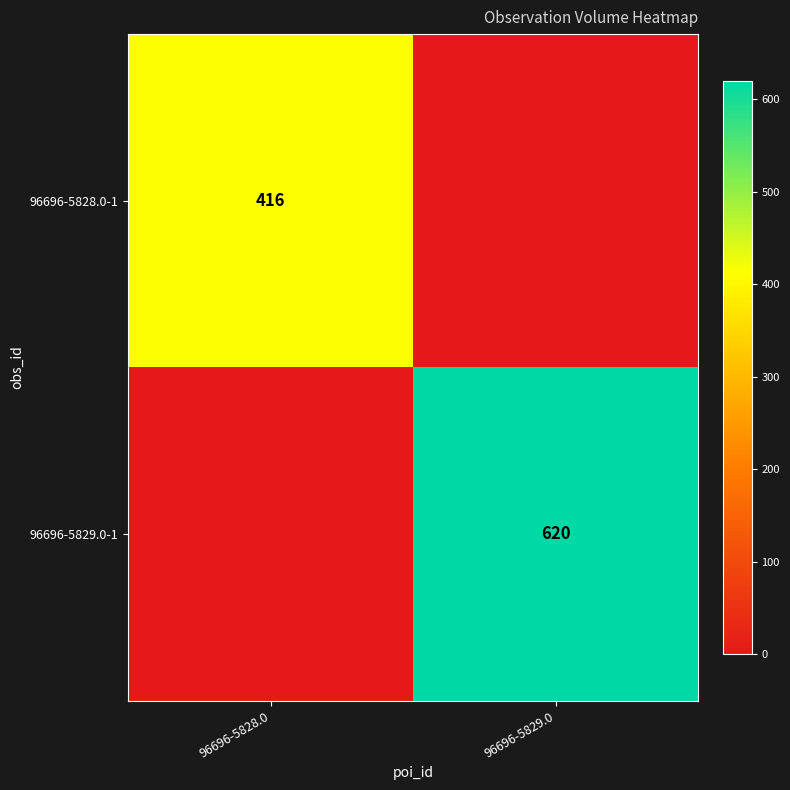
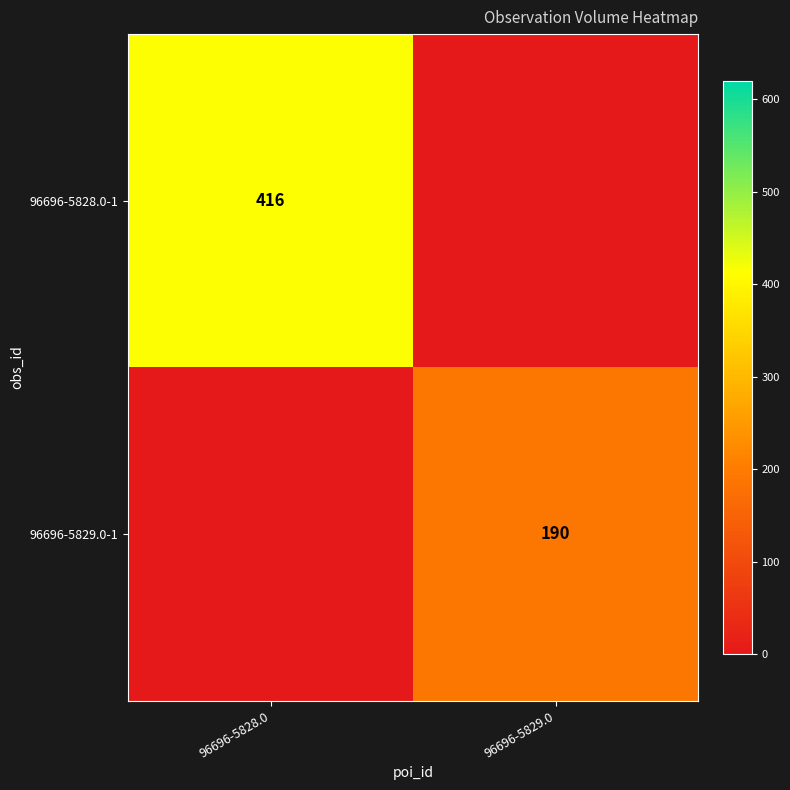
96696-5829.0-1, 96696-5829.0: 620 -> 190
